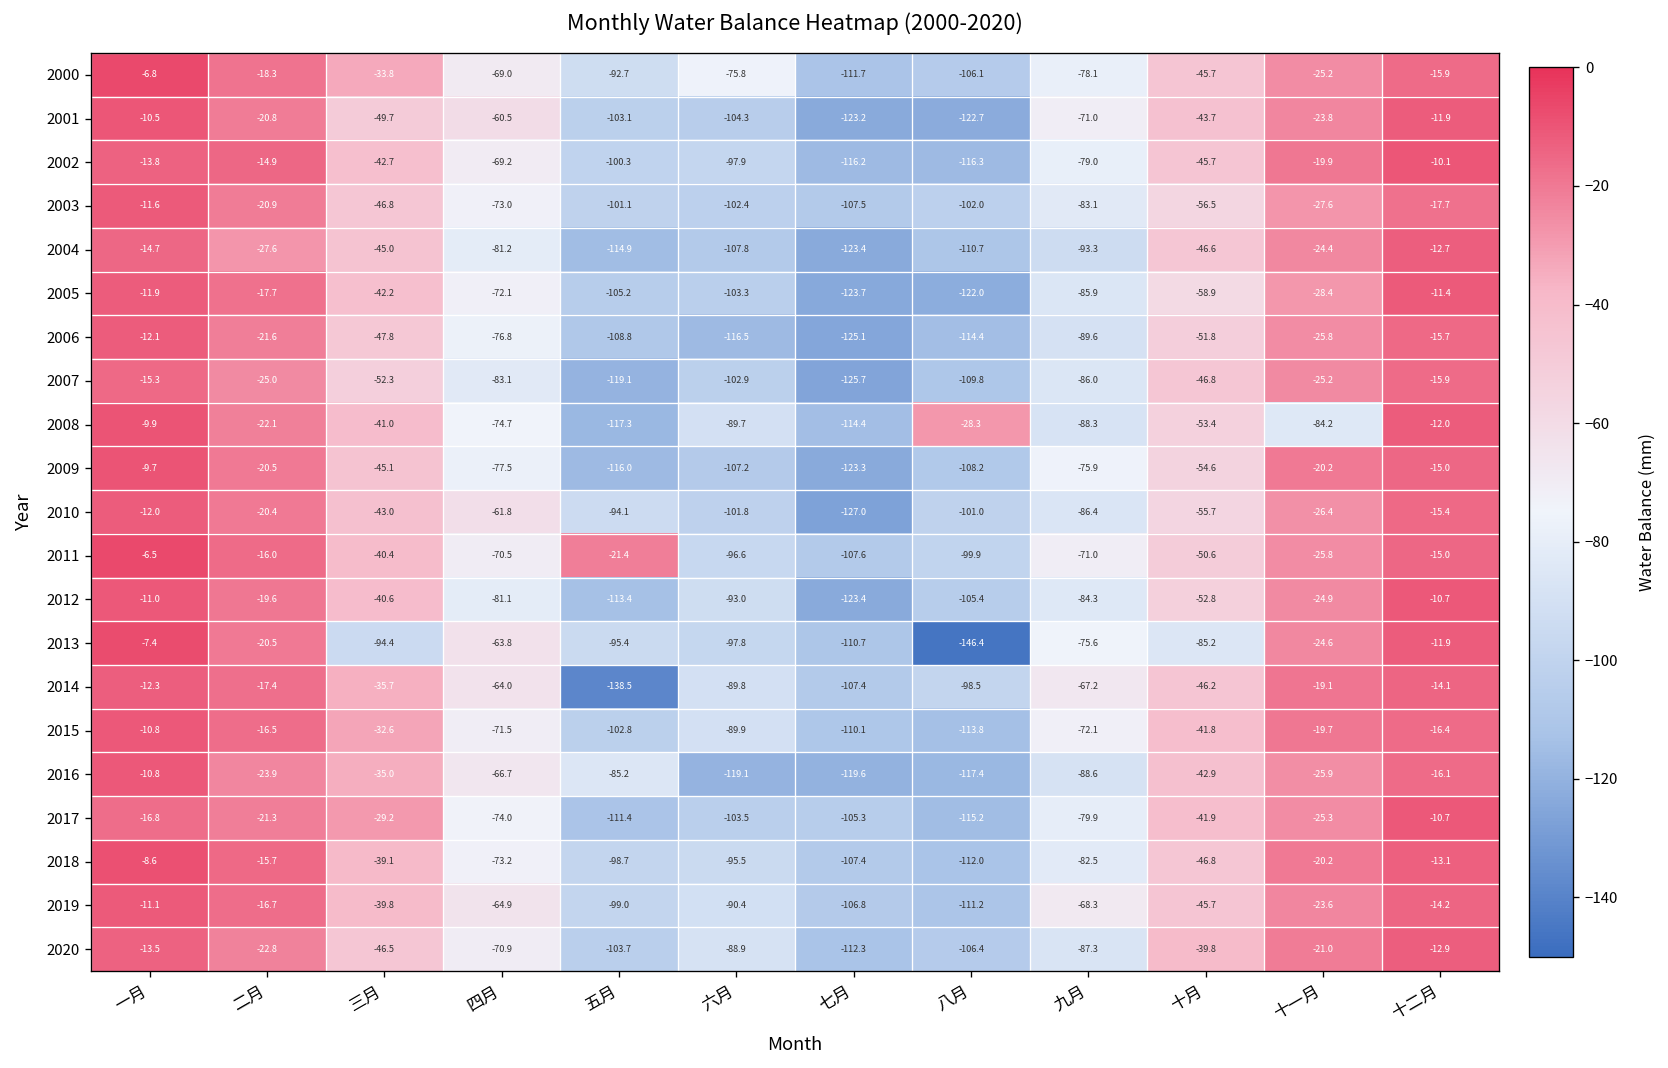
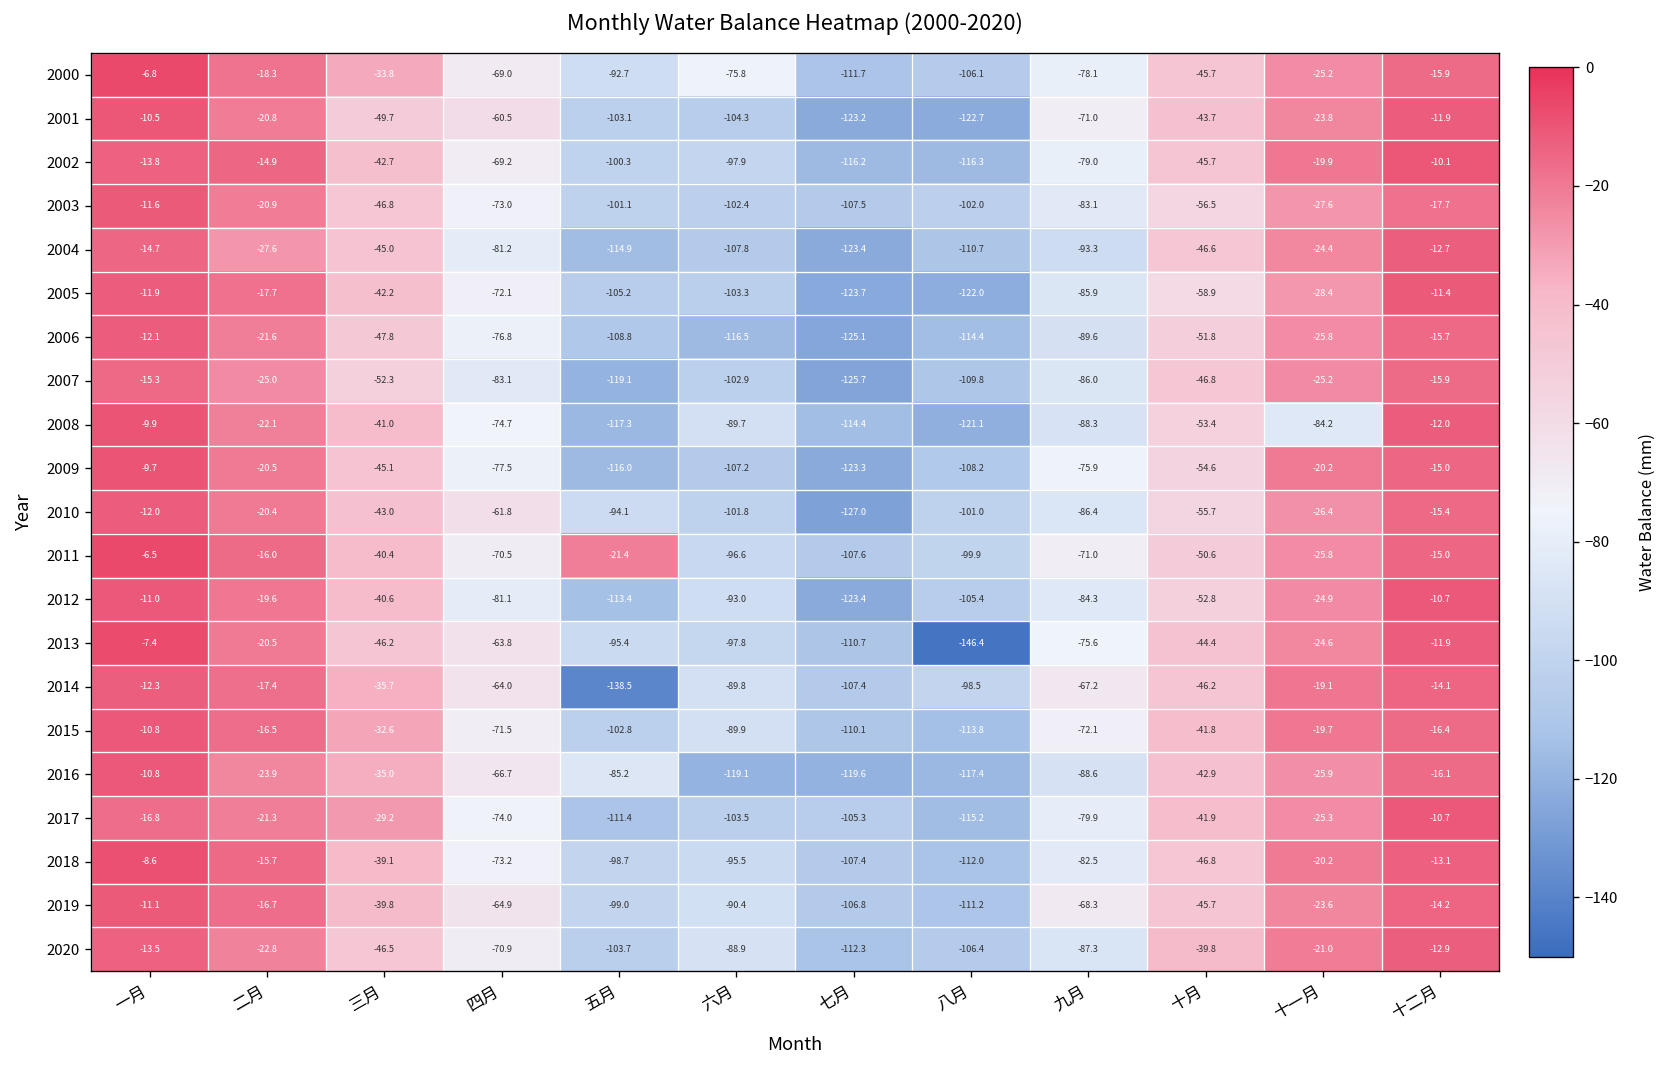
2008, 八月: -28.3 -> -121.1
2013, 三月: -94.4 -> -46.2
2013, 十月: -85.2 -> -44.4
